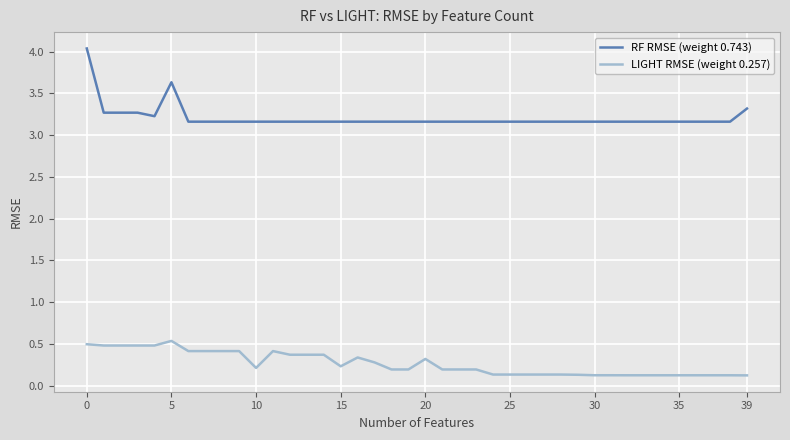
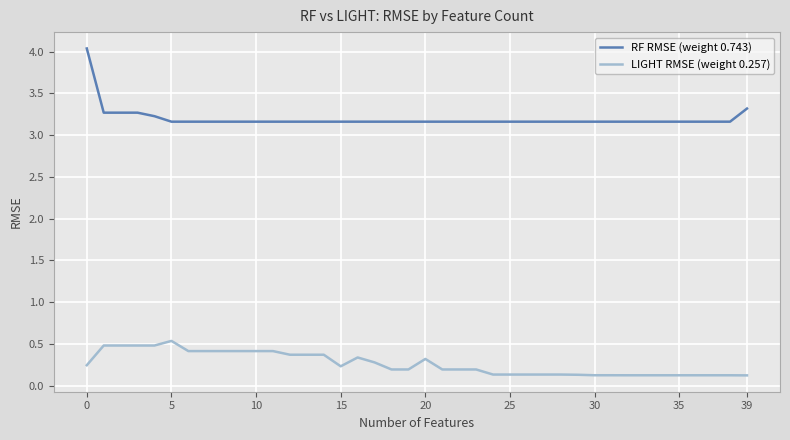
LIGHT RMSE (weight 0.257), 0: 0.5 -> 0.2
RF RMSE (weight 0.743), 5: 3.6 -> 3.2
LIGHT RMSE (weight 0.257), 10: 0.2 -> 0.4
